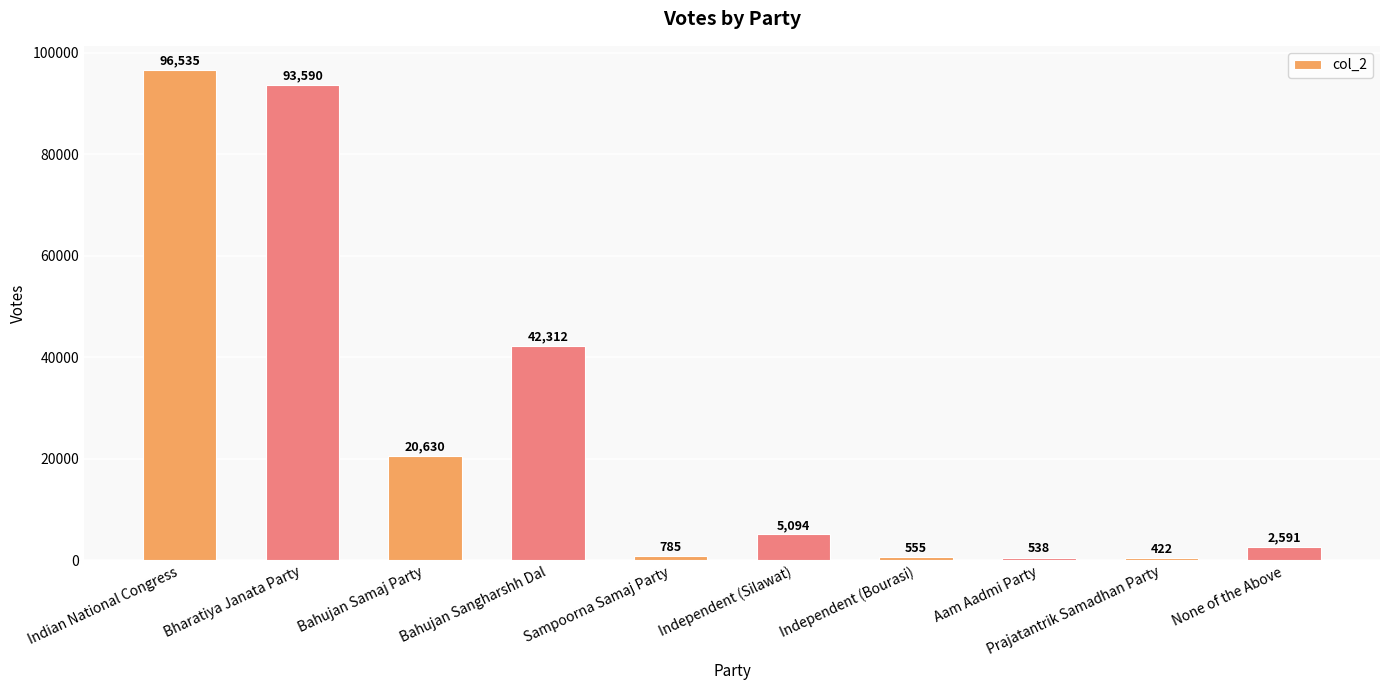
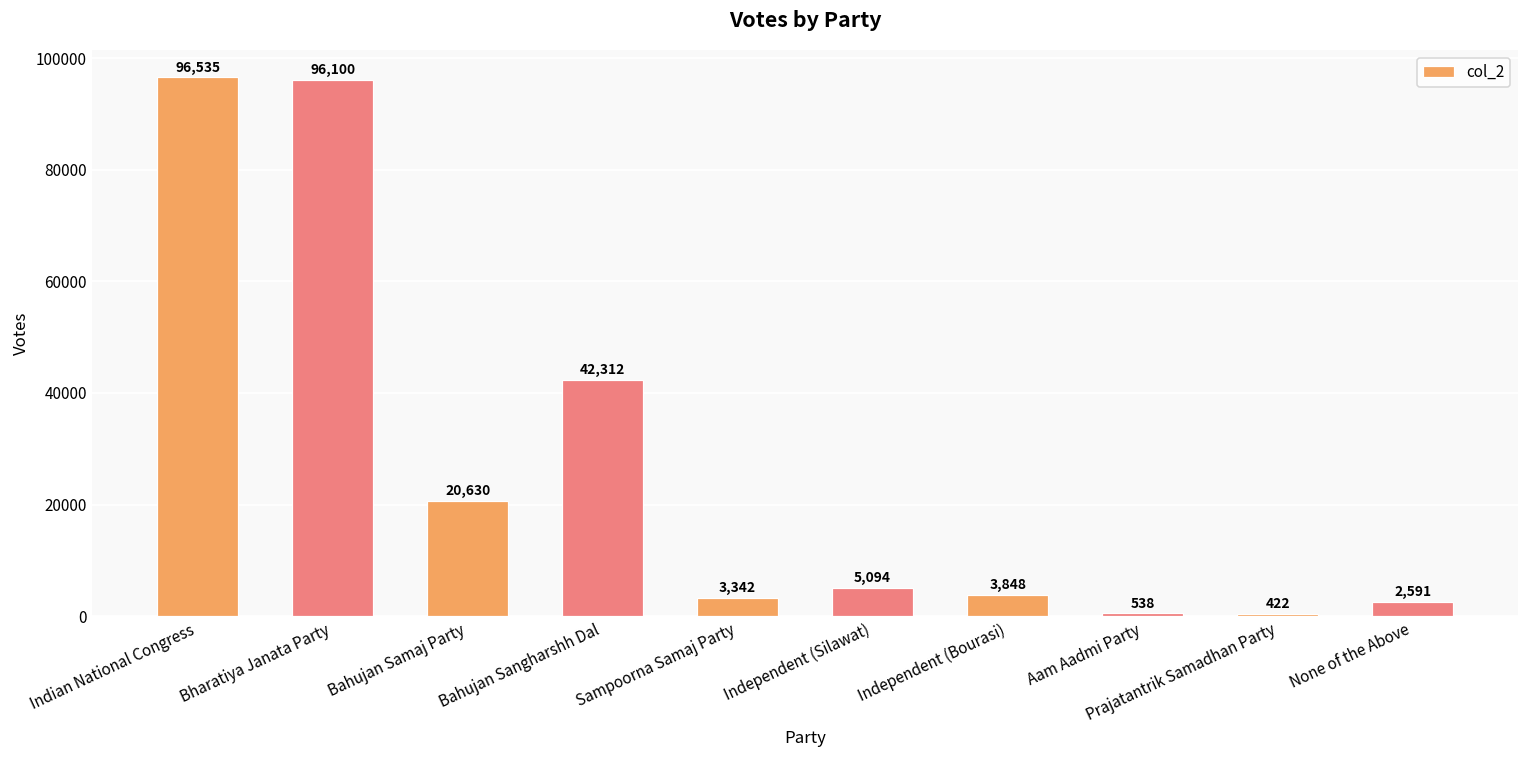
Bharatiya Janata Party: 93,590 -> 96,100
Sampoorna Samaj Party: 785 -> 3,342
Independent (Bourasi): 555 -> 3,848
